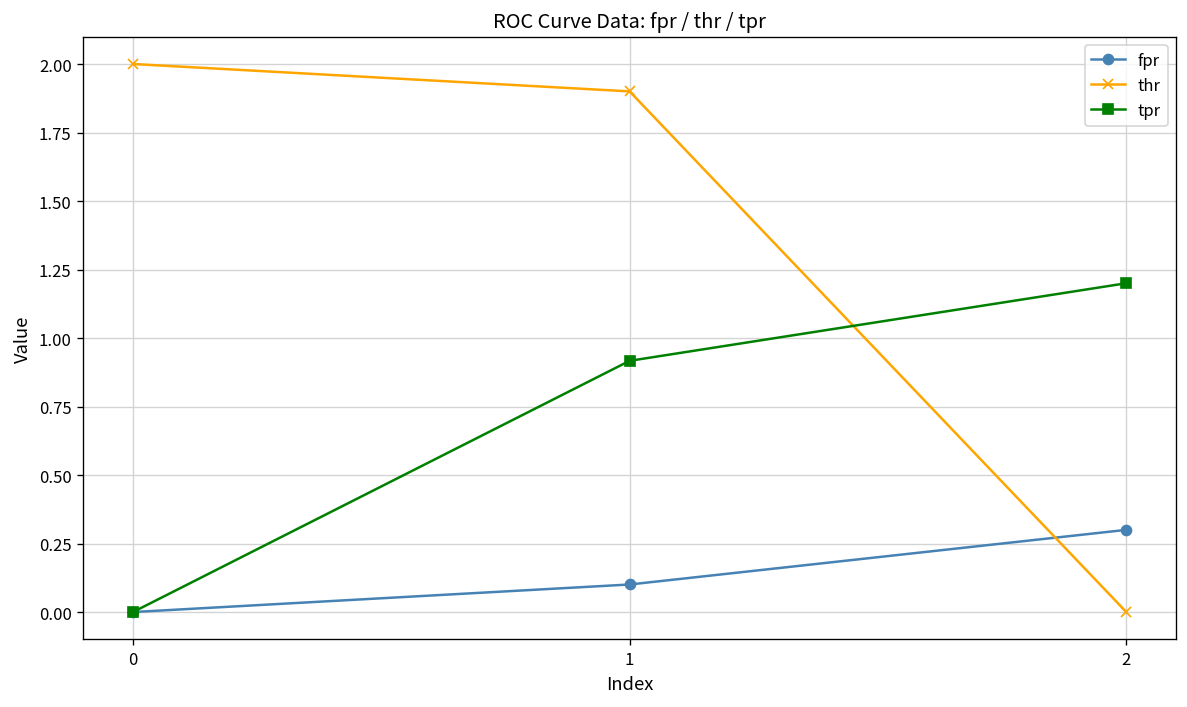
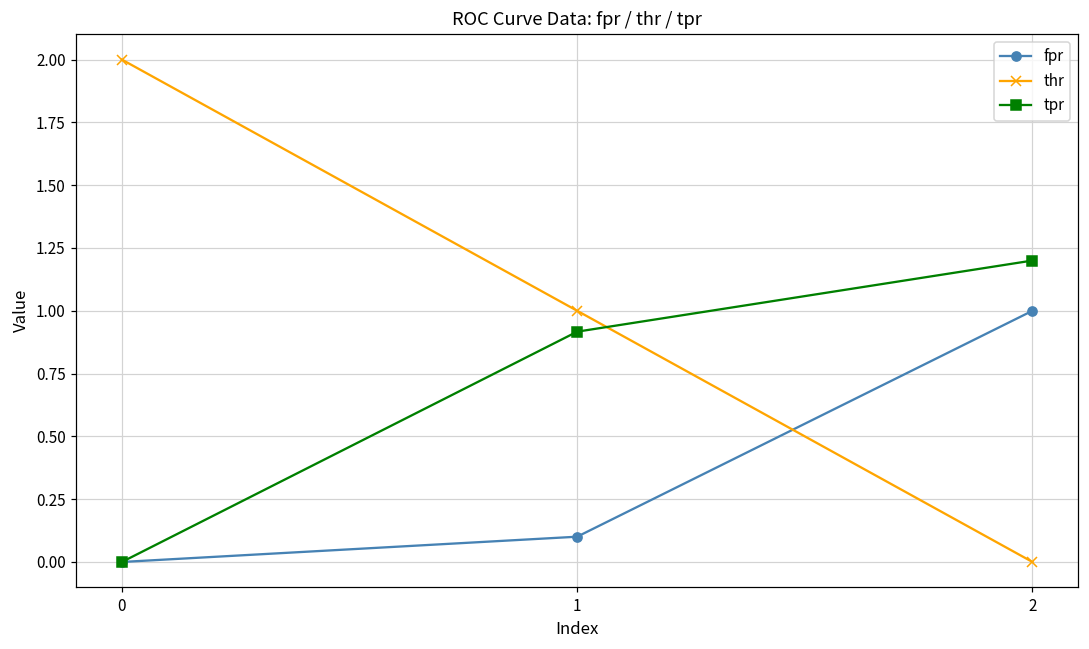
thr, 1: 1.9 -> 1.0
fpr, 2: 0.3 -> 1.0
